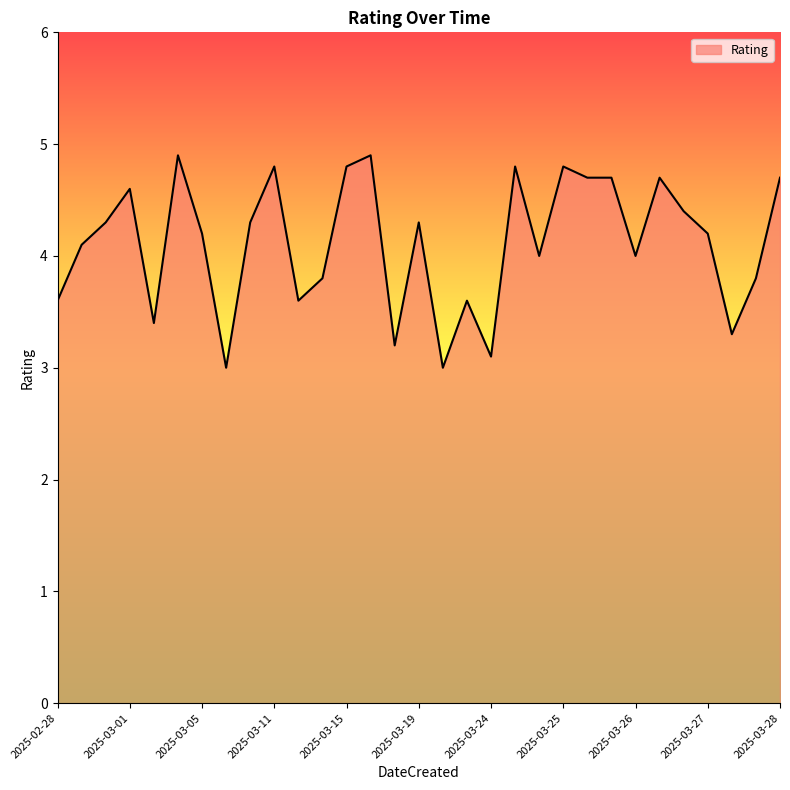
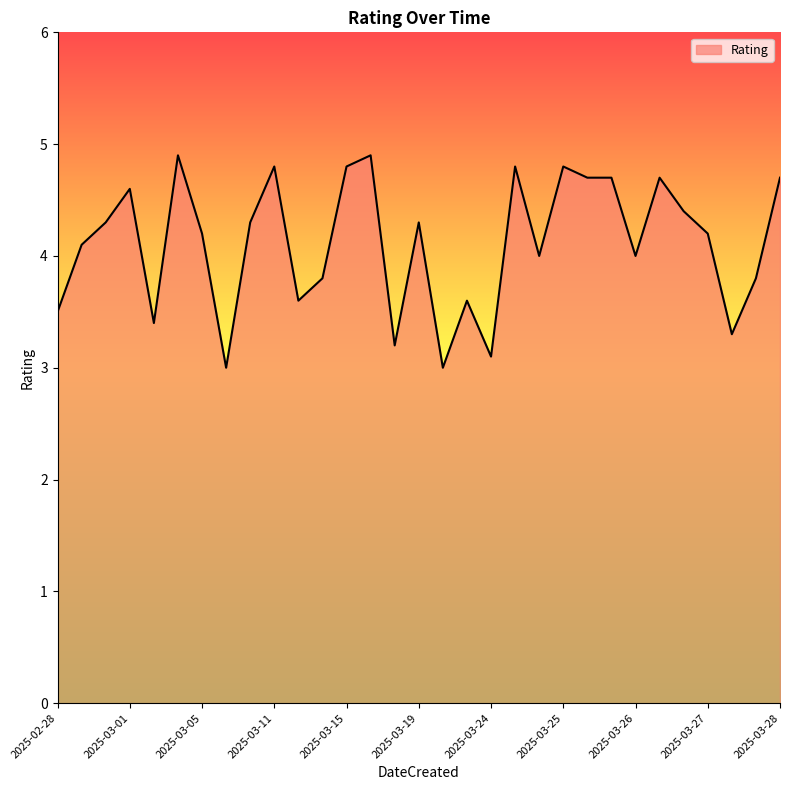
2025-02-28: 3.6 -> 3.5
